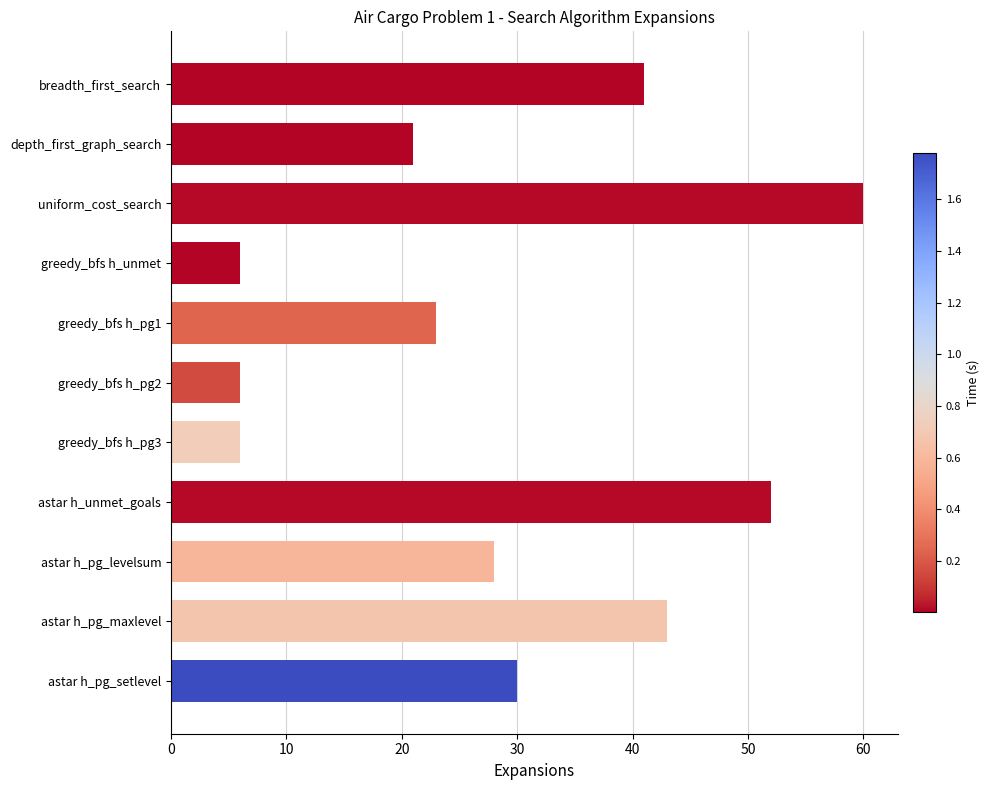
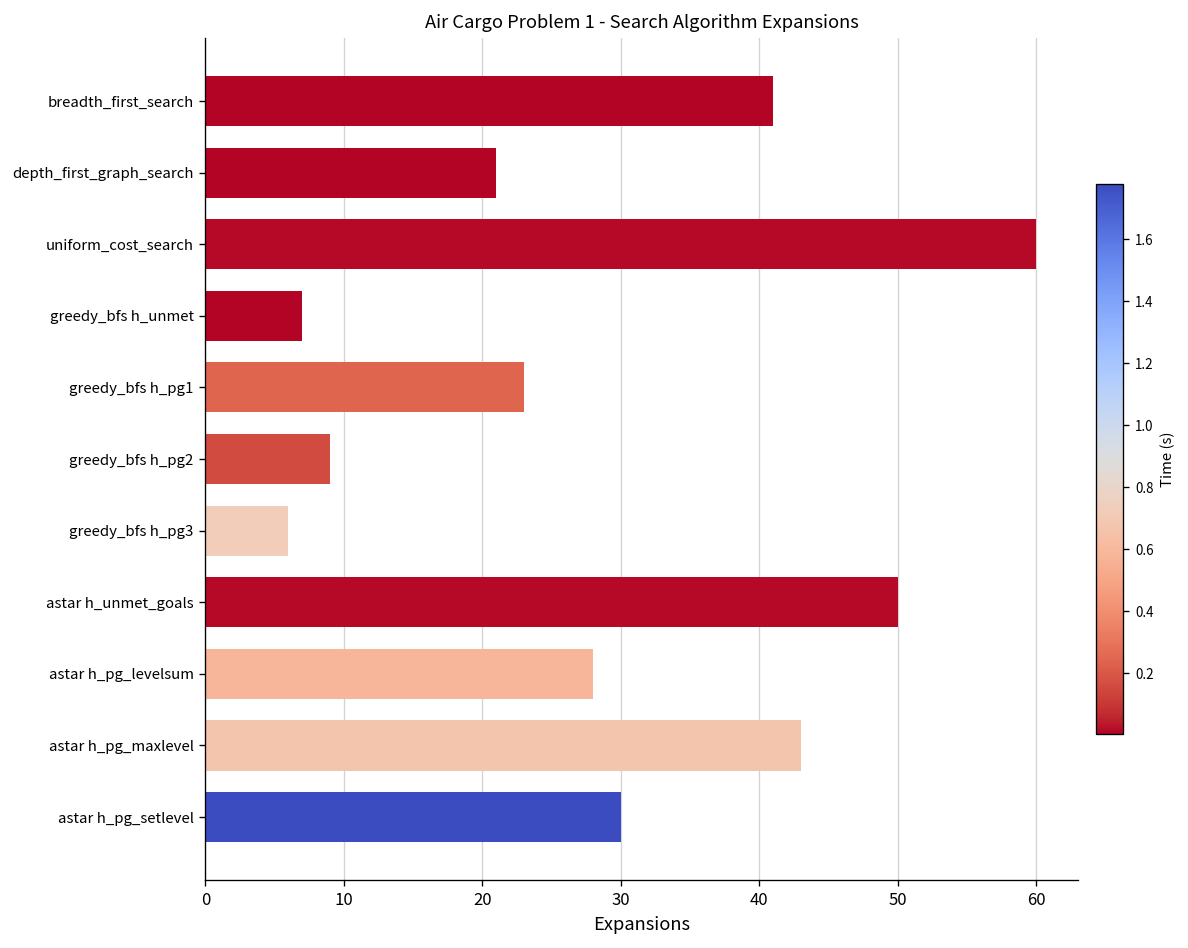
greedy_bfs h_unmet: 6 -> 7
greedy_bfs h_pg2: 6 -> 9
astar h_unmet_goals: 52 -> 50
